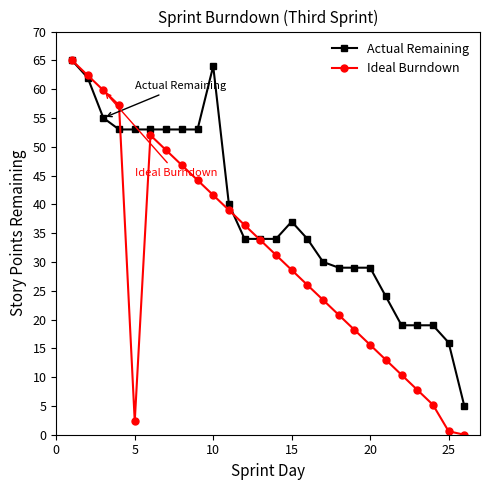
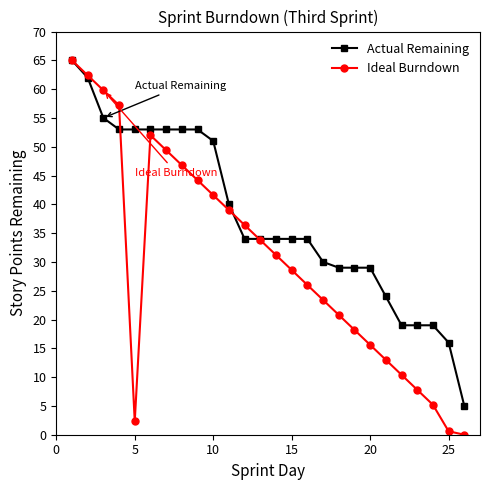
Actual Remaining, 10: 64 -> 51
Actual Remaining, 15: 37 -> 34
